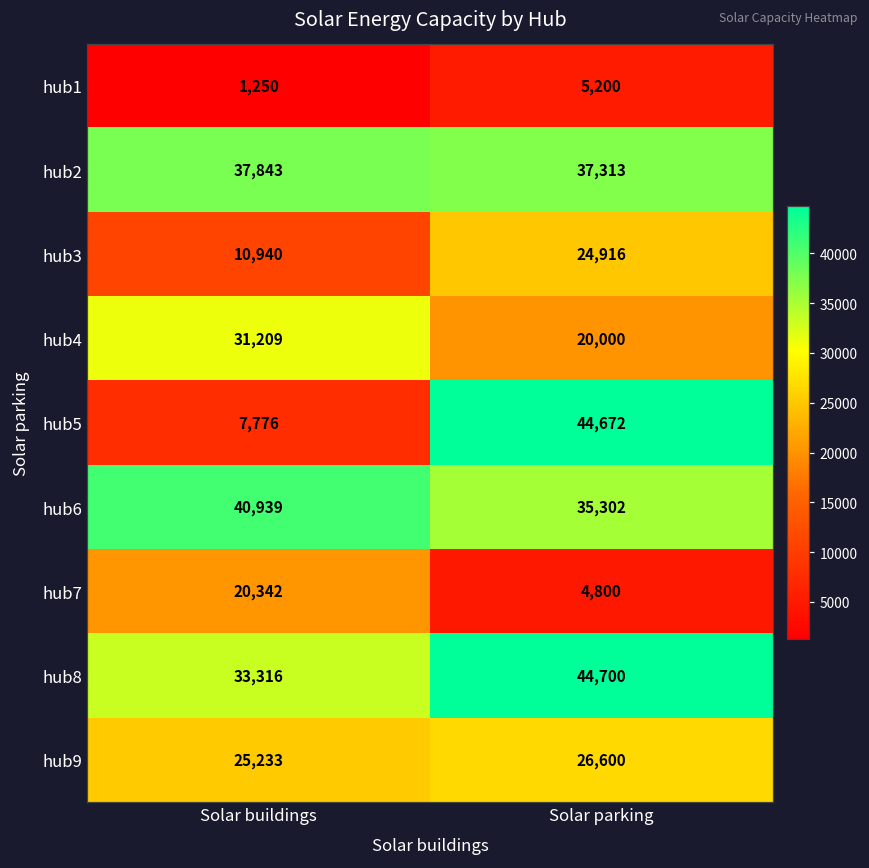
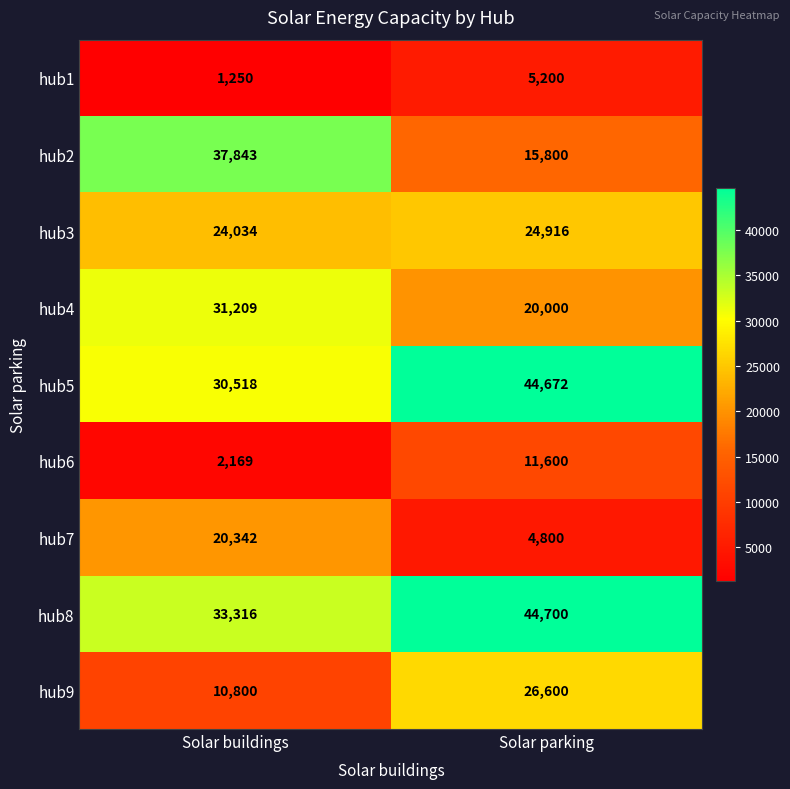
hub2, Solar parking: 37,313 -> 15,800
hub3, Solar buildings: 10,940 -> 24,034
hub5, Solar buildings: 7,776 -> 30,518
hub6, Solar buildings: 40,939 -> 2,169
hub6, Solar parking: 35,302 -> 11,600
hub9, Solar buildings: 25,233 -> 10,800
